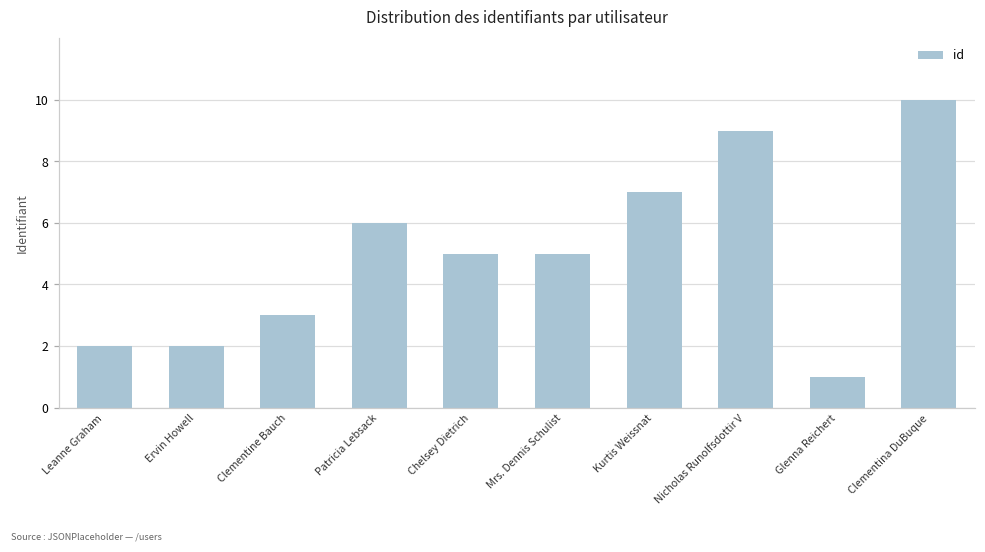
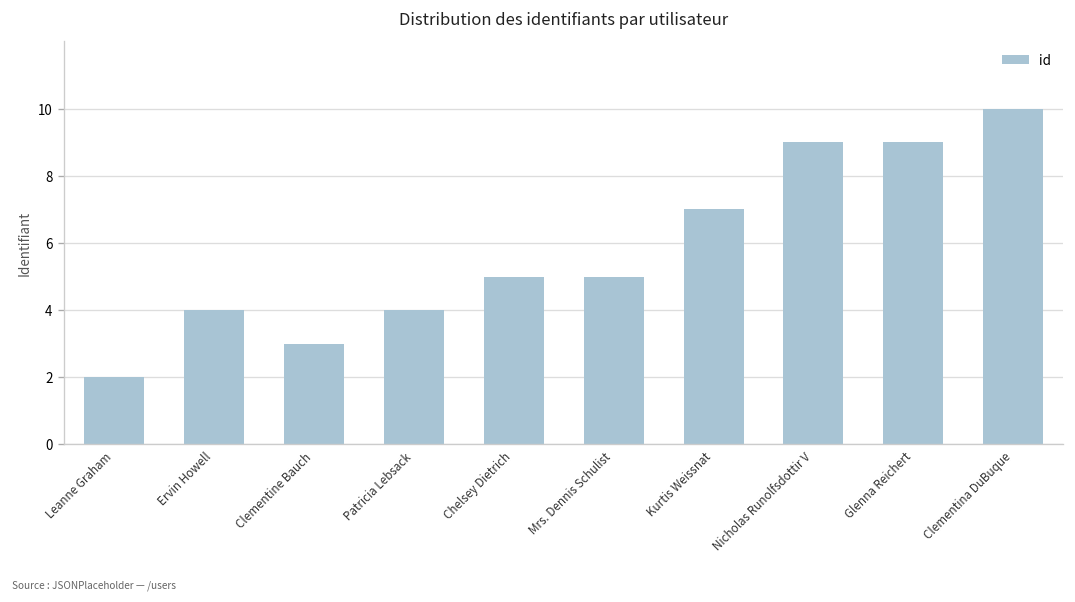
Ervin Howell: 2 -> 4
Patricia Lebsack: 6 -> 4
Glenna Reichert: 1 -> 9
